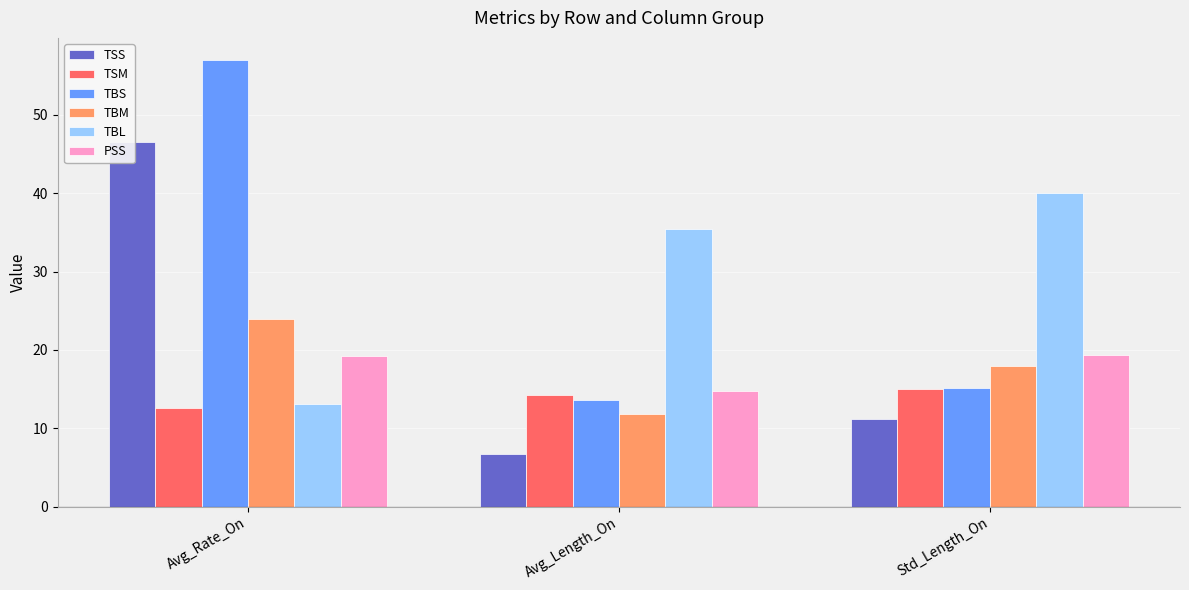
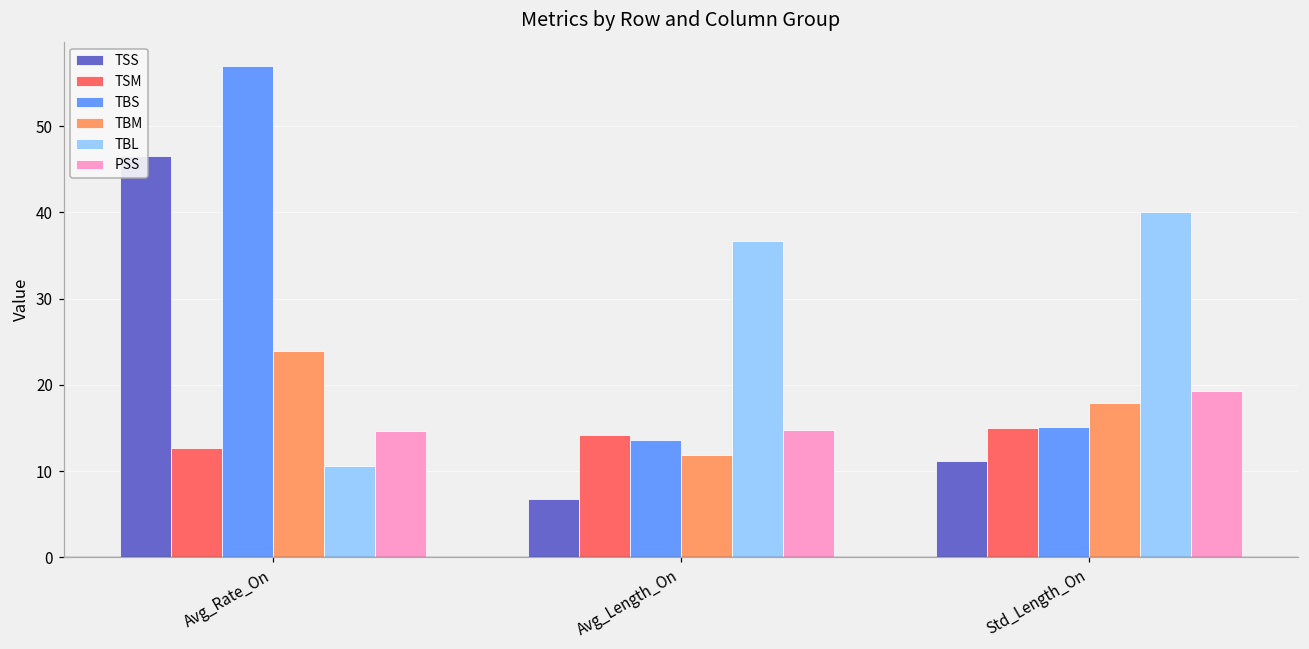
TBL, Avg_Rate_On: 13 -> 11
PSS, Avg_Rate_On: 19 -> 15
TBL, Avg_Length_On: 35 -> 37
